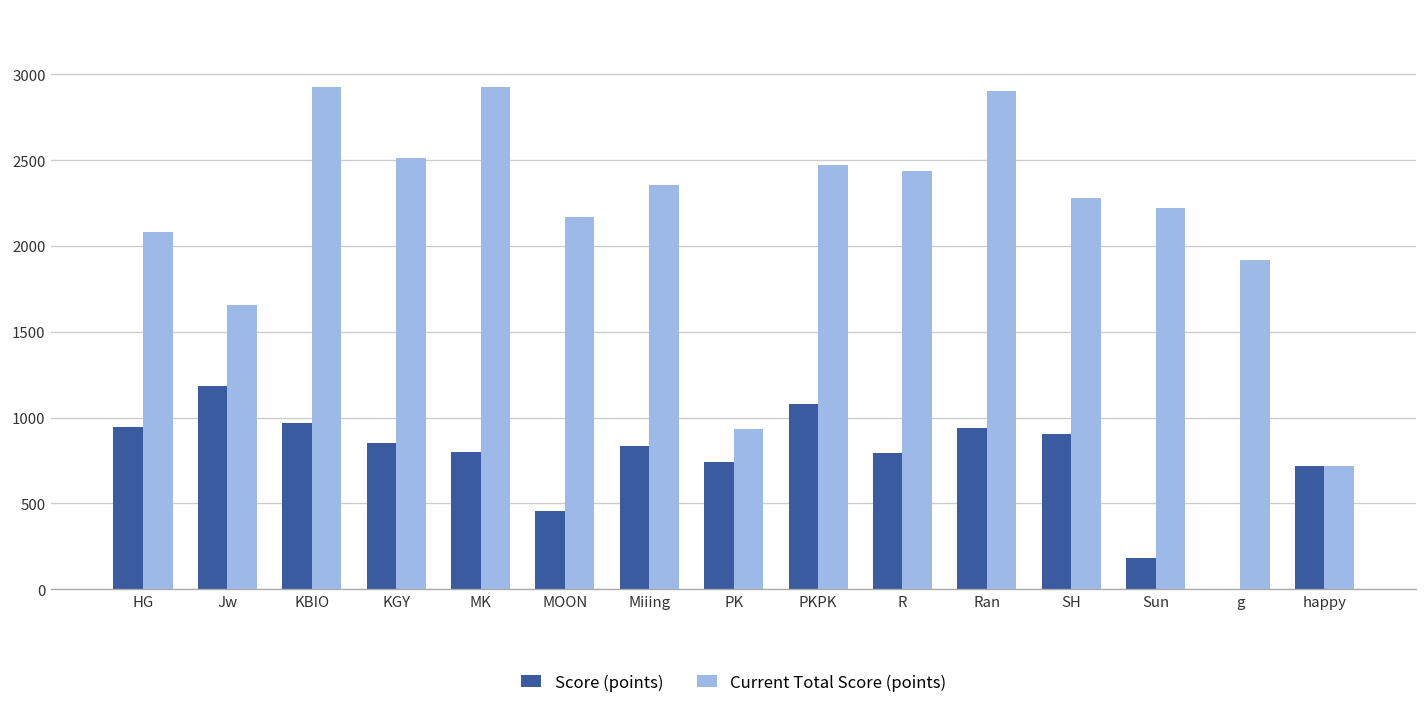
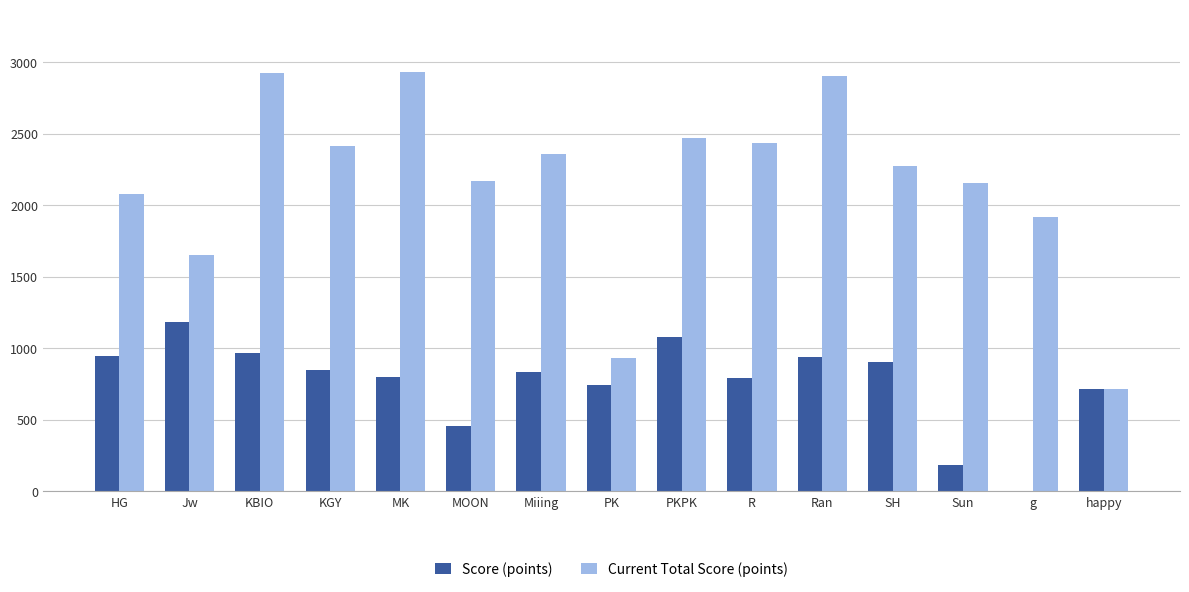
Current Total Score (points), KGY: 2510 -> 2410
Current Total Score (points), Sun: 2220 -> 2160
